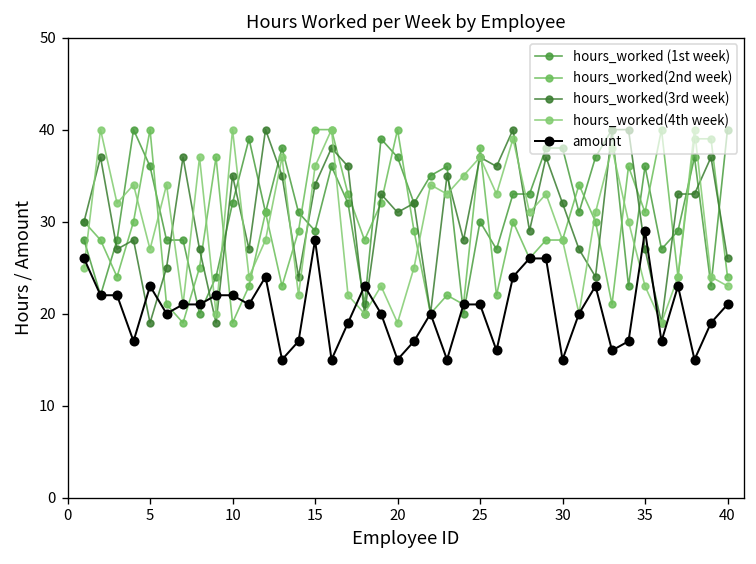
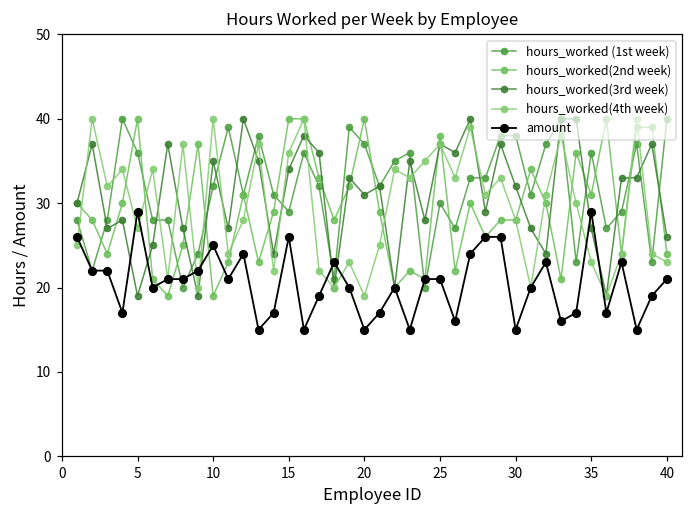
amount, 5: 23 -> 29
amount, 10: 22 -> 25
amount, 15: 28 -> 26
